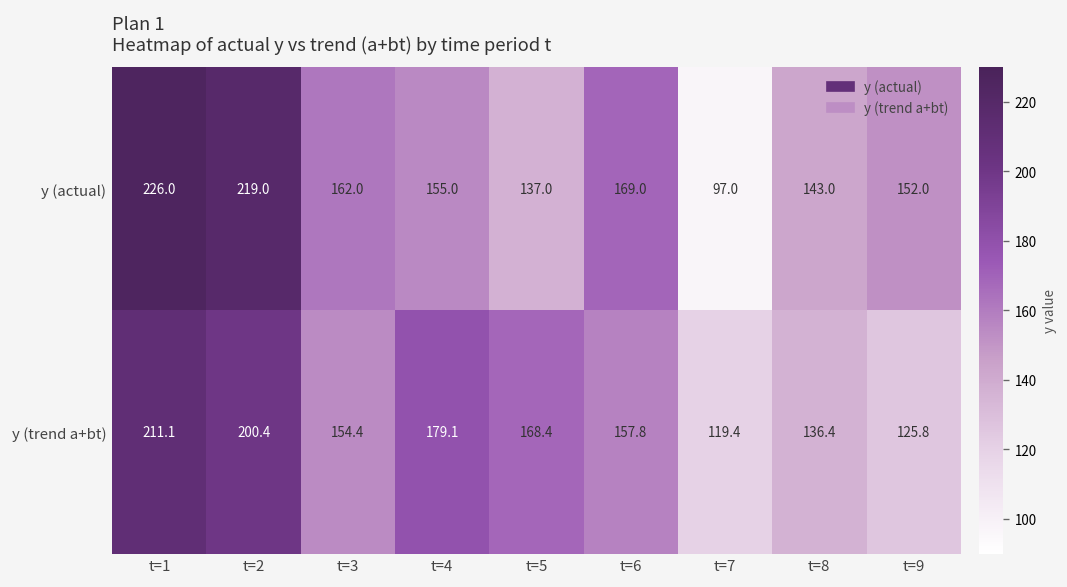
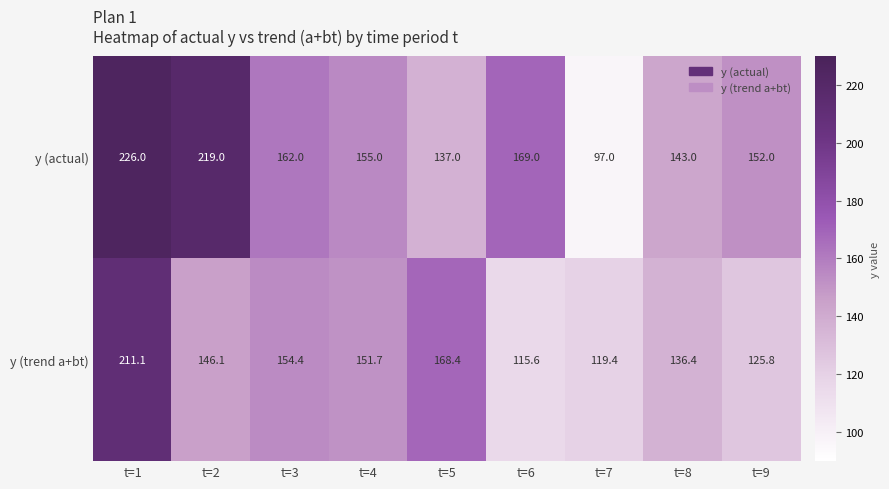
y (trend a+bt), t=2: 200.4 -> 146.1
y (trend a+bt), t=4: 179.1 -> 151.7
y (trend a+bt), t=6: 157.8 -> 115.6
